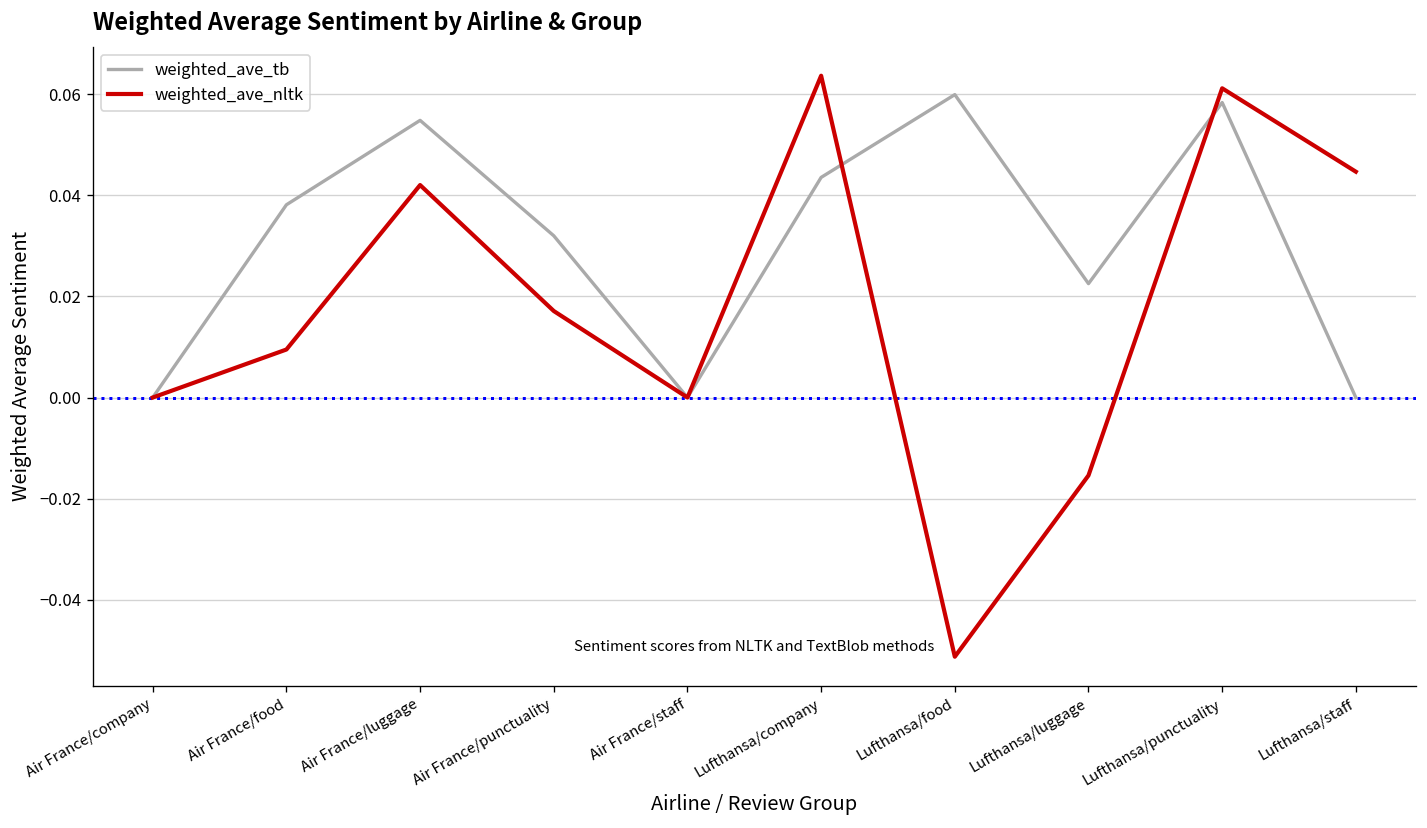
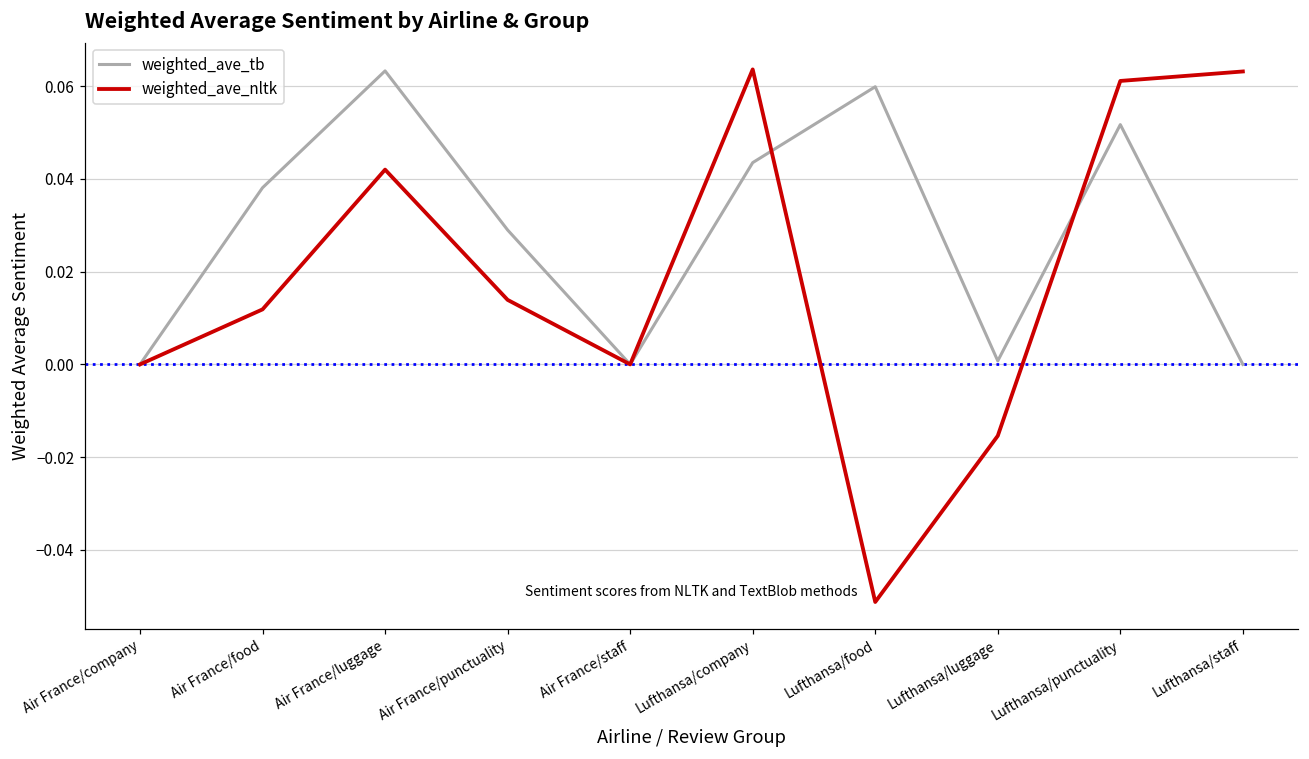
weighted_ave_nltk, Air France/food: 0.009 -> 0.012
weighted_ave_tb, Air France/luggage: 0.055 -> 0.063
weighted_ave_tb, Air France/punctuality: 0.032 -> 0.029
weighted_ave_nltk, Air France/punctuality: 0.017 -> 0.014
weighted_ave_tb, Lufthansa/luggage: 0.023 -> 0.001
weighted_ave_tb, Lufthansa/punctuality: 0.058 -> 0.052
weighted_ave_nltk, Lufthansa/staff: 0.045 -> 0.063
